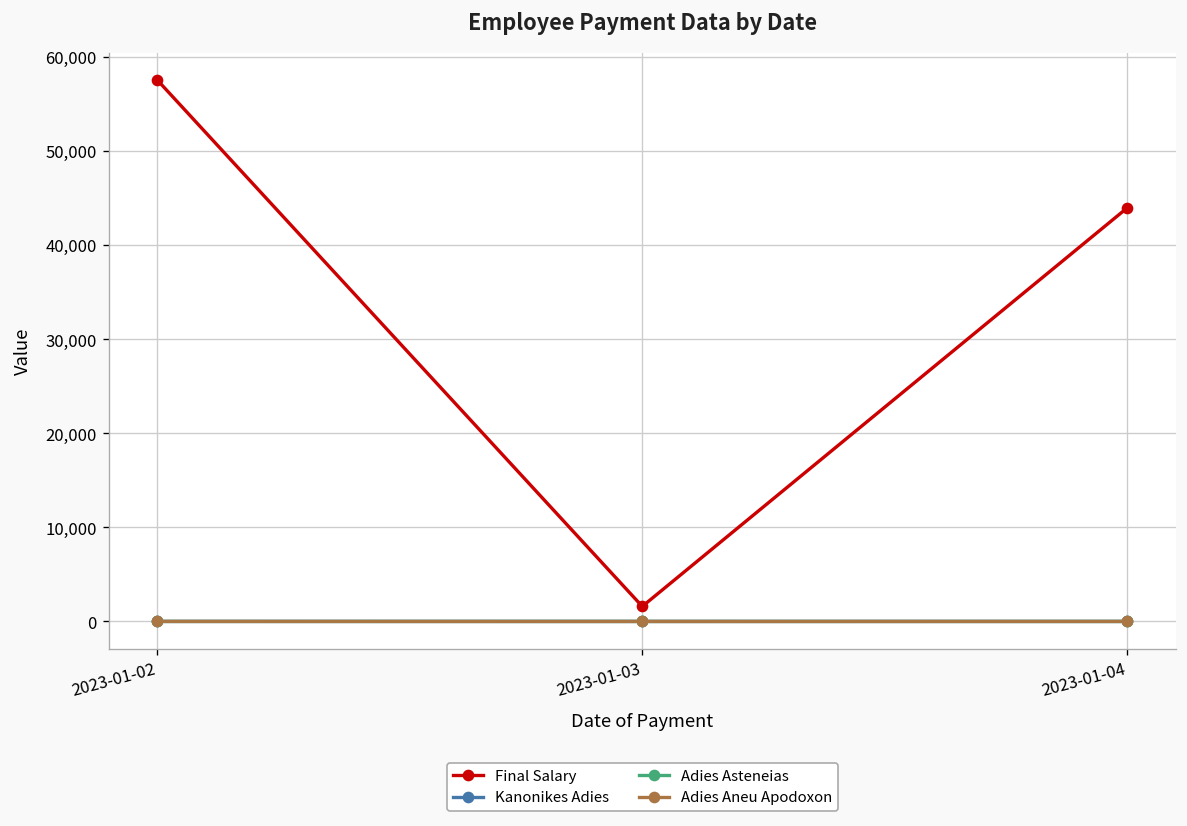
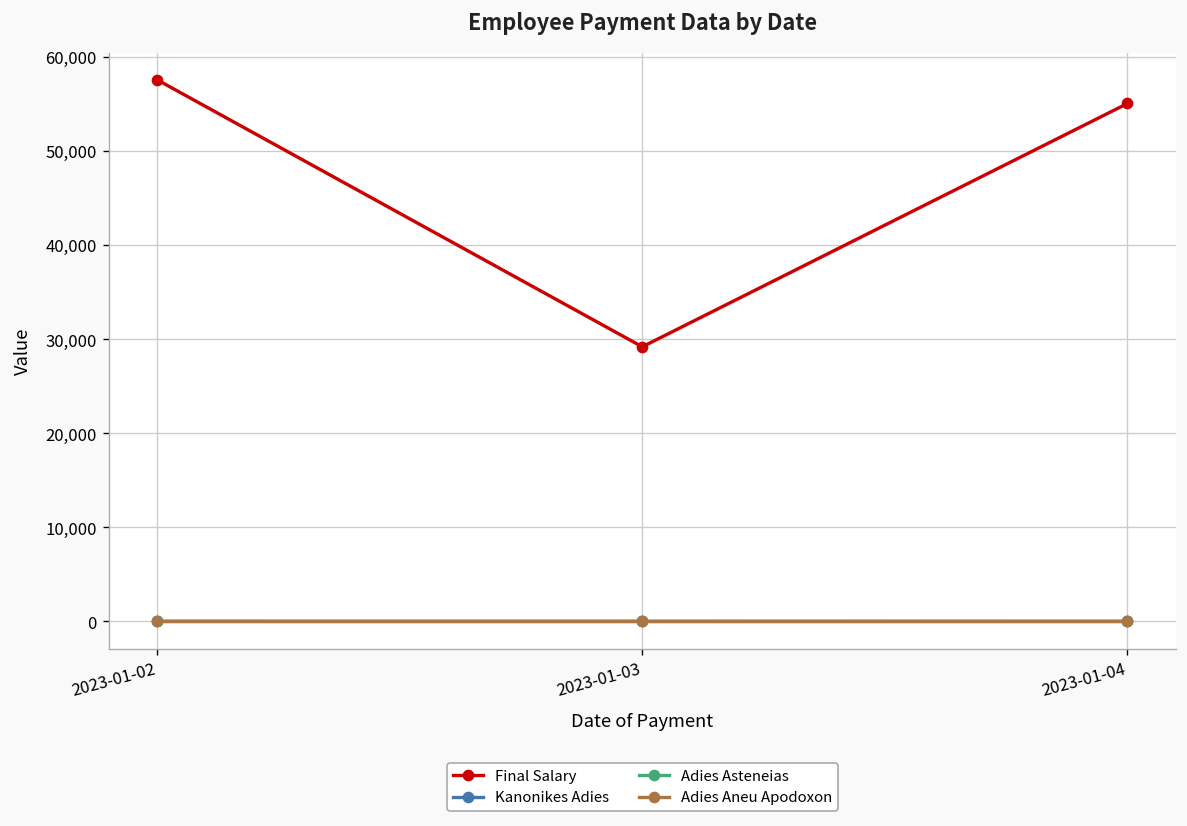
Final Salary, 2023-01-03: 2,000 -> 29,000
Final Salary, 2023-01-04: 44,000 -> 55,000
